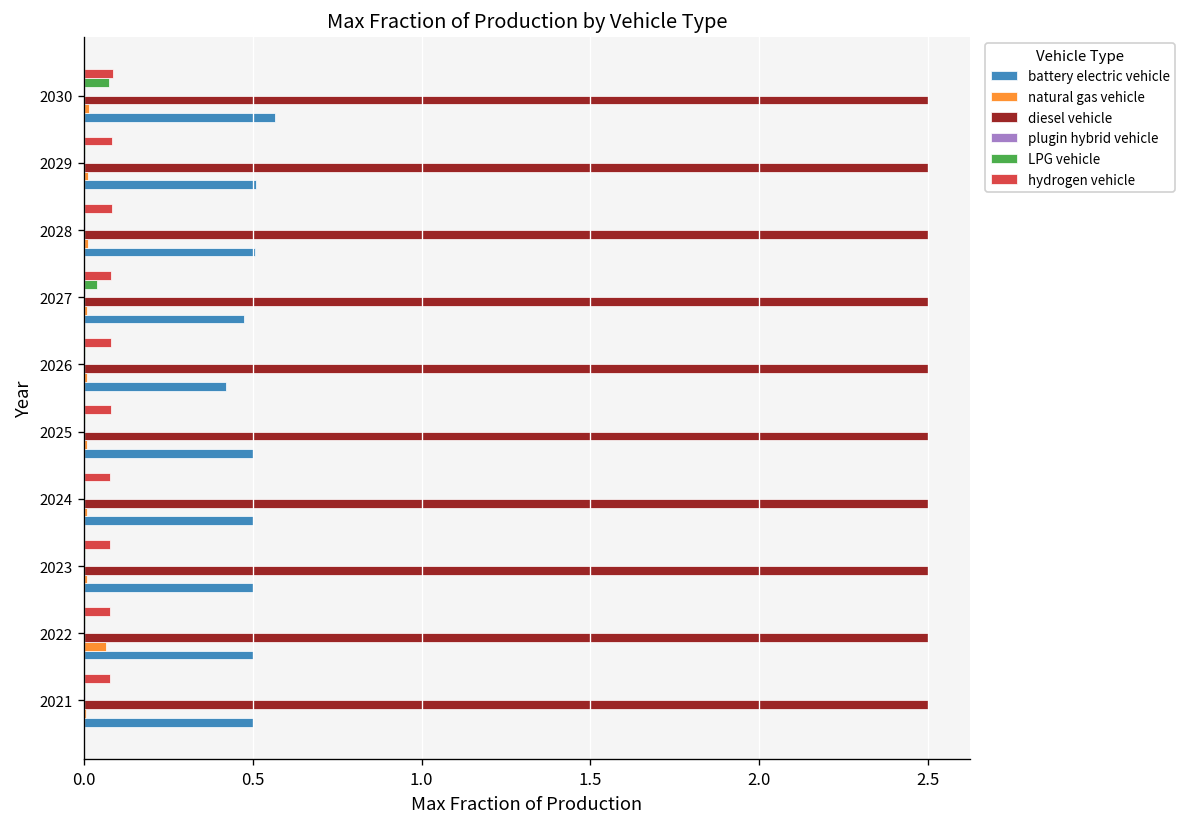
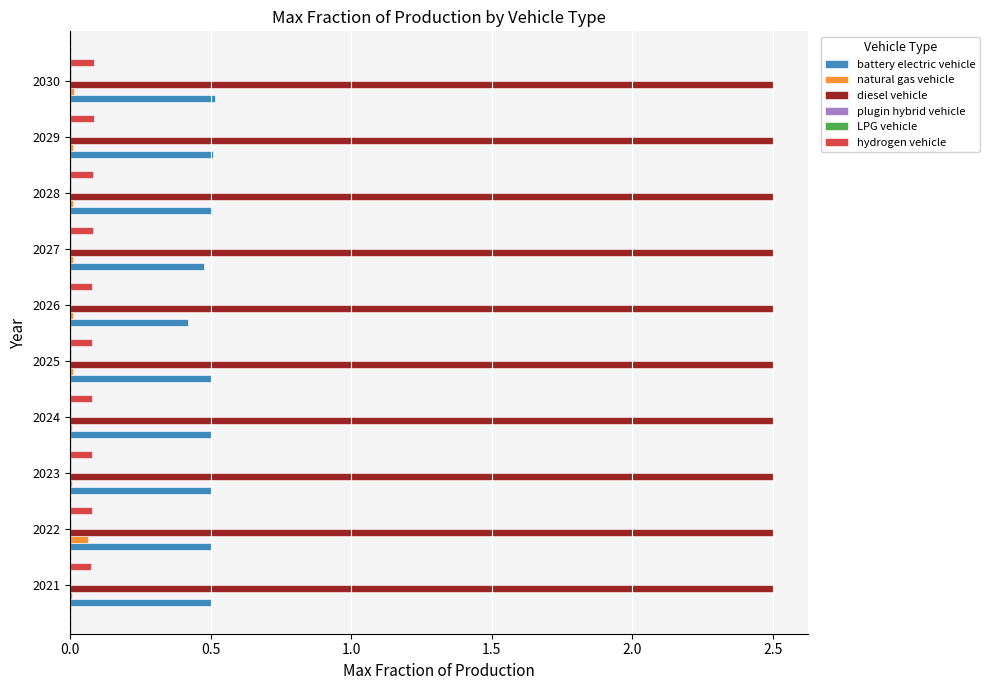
LPG vehicle, 2030: 0.07 -> 0.00
battery electric vehicle, 2030: 0.57 -> 0.51
LPG vehicle, 2027: 0.04 -> 0.00
